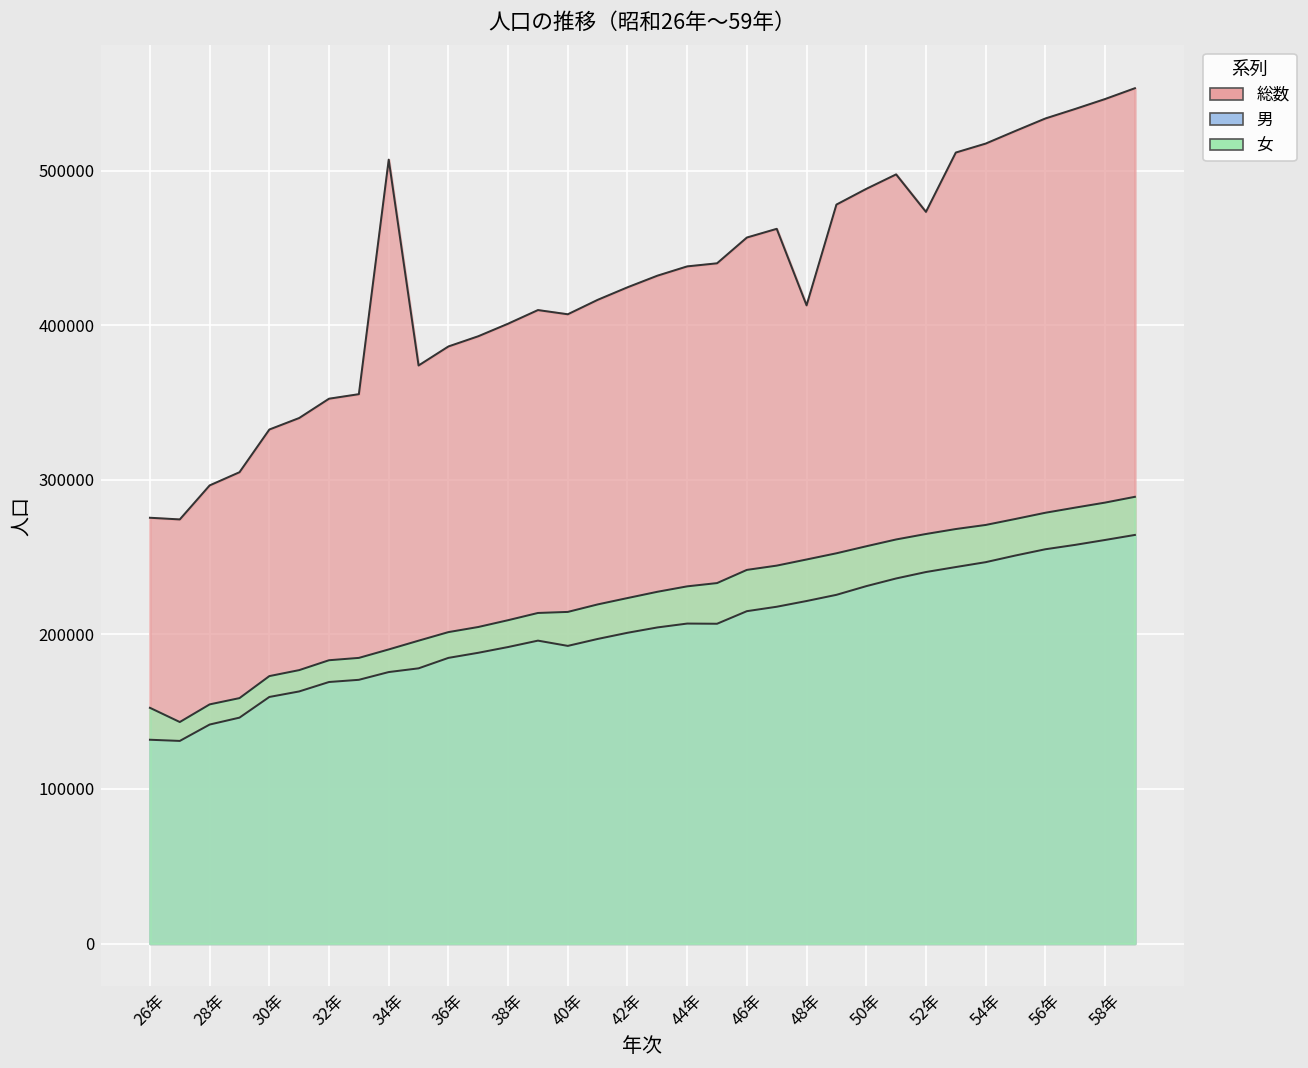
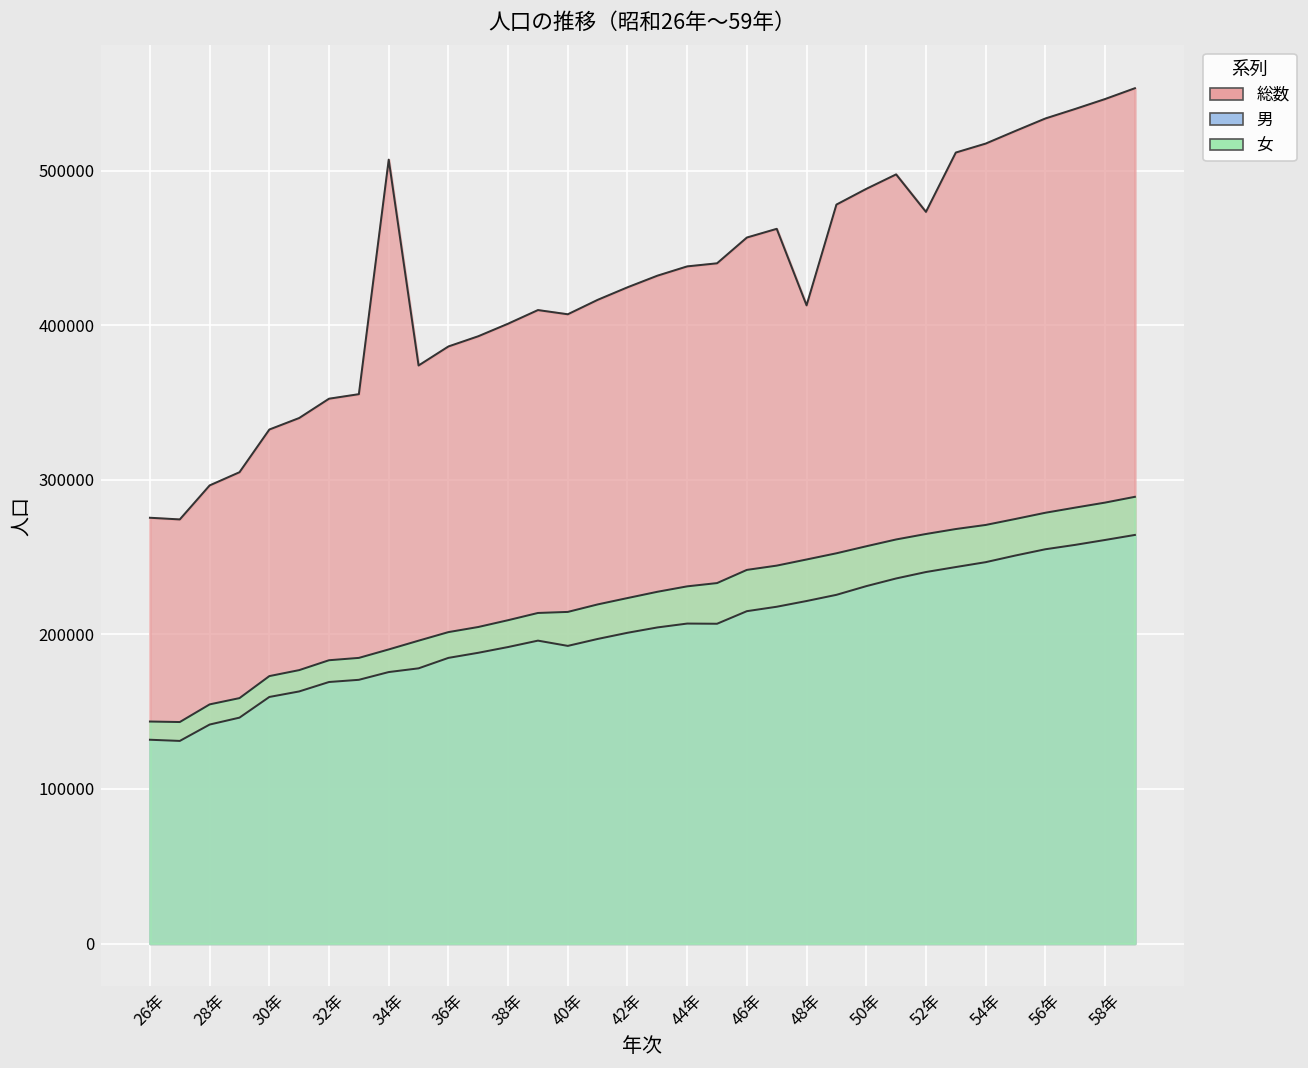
女, 26年: 152000 -> 144000
